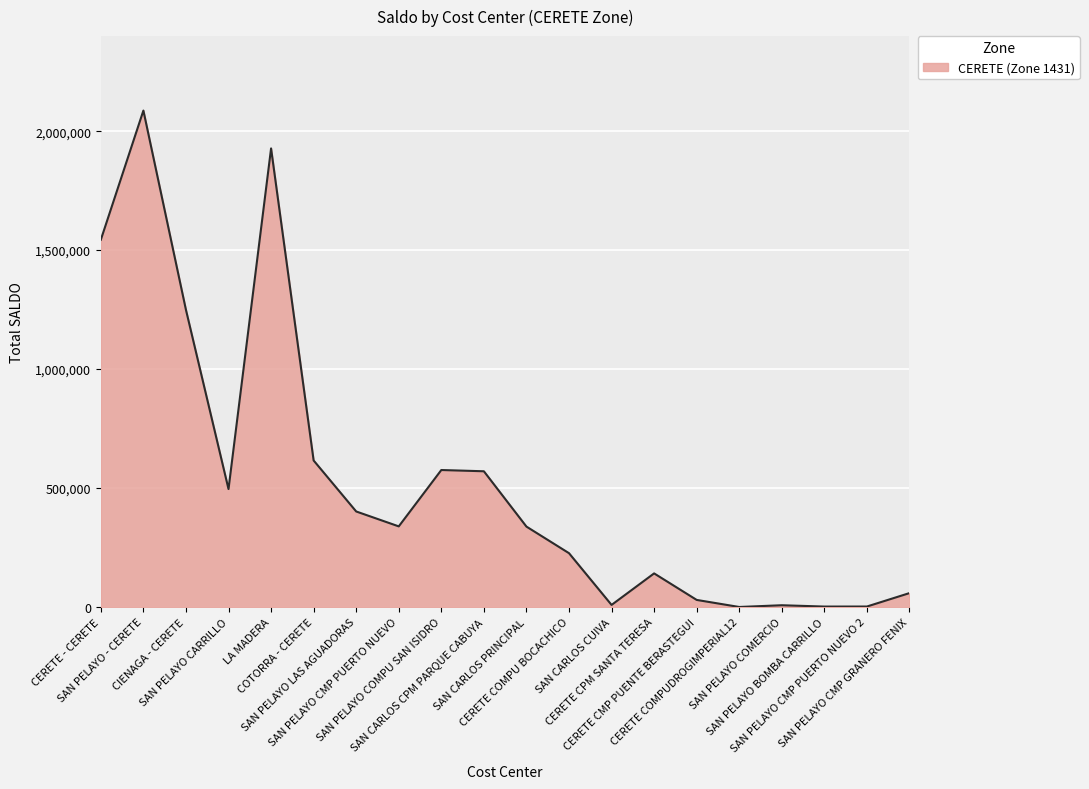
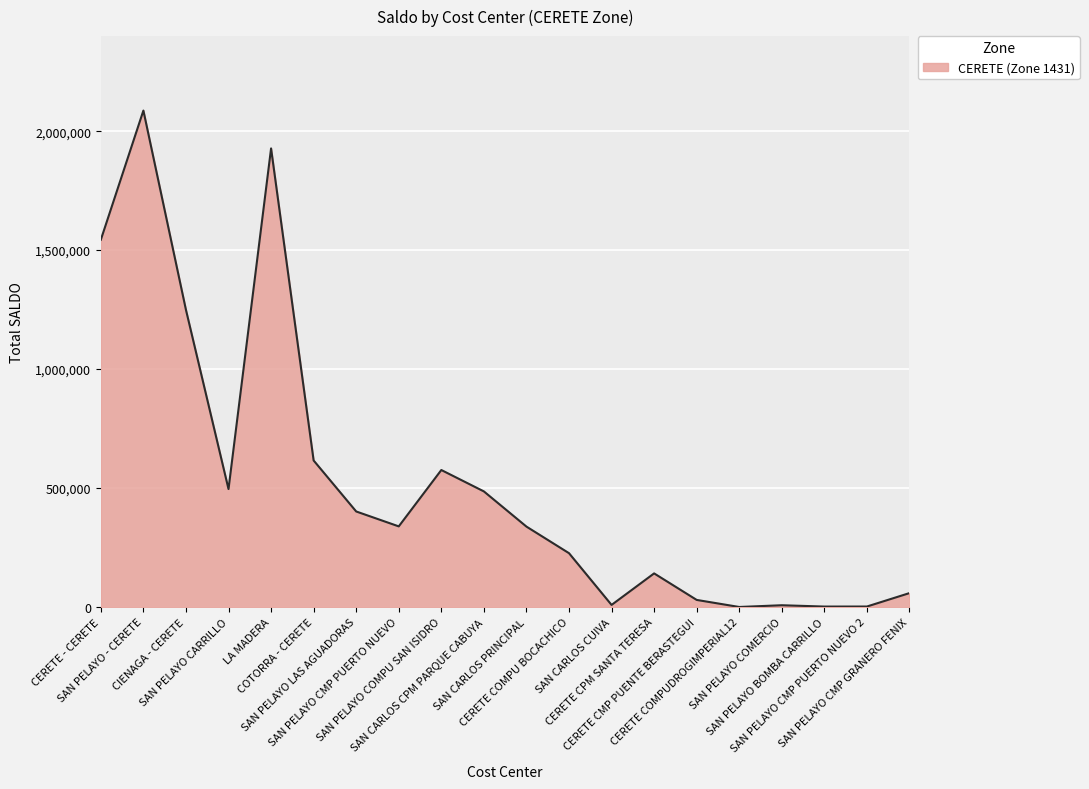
SAN CARLOS CPM PARQUE CABUYA: 570,000 -> 490,000
